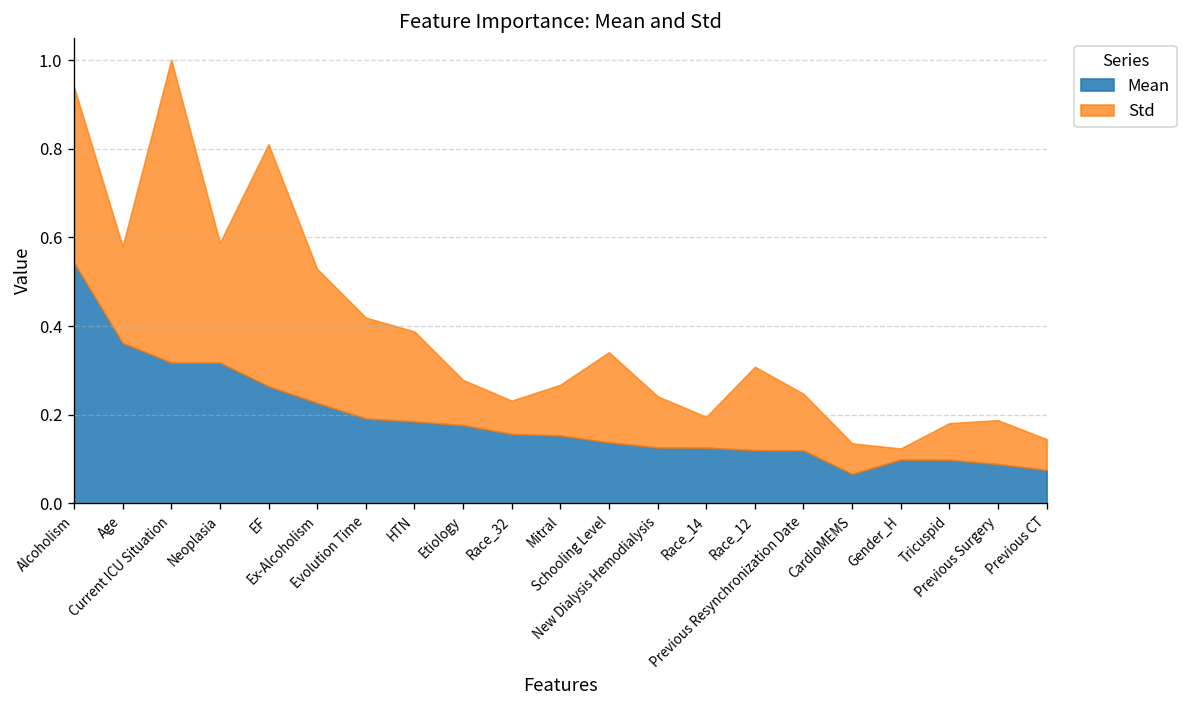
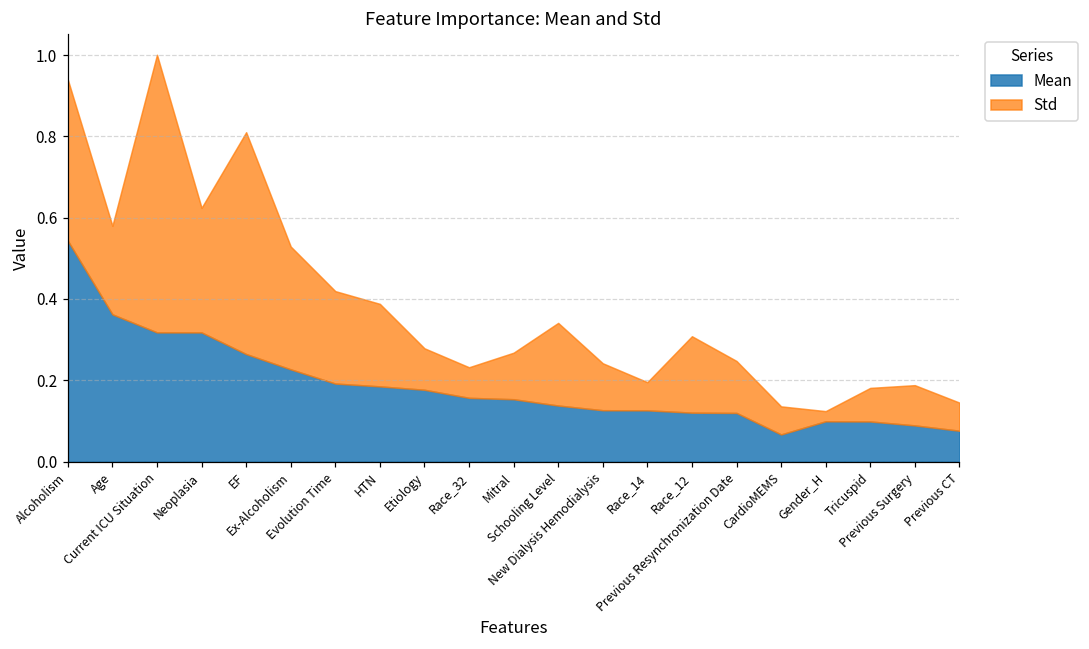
Std, Neoplasia: 0.27 -> 0.31
